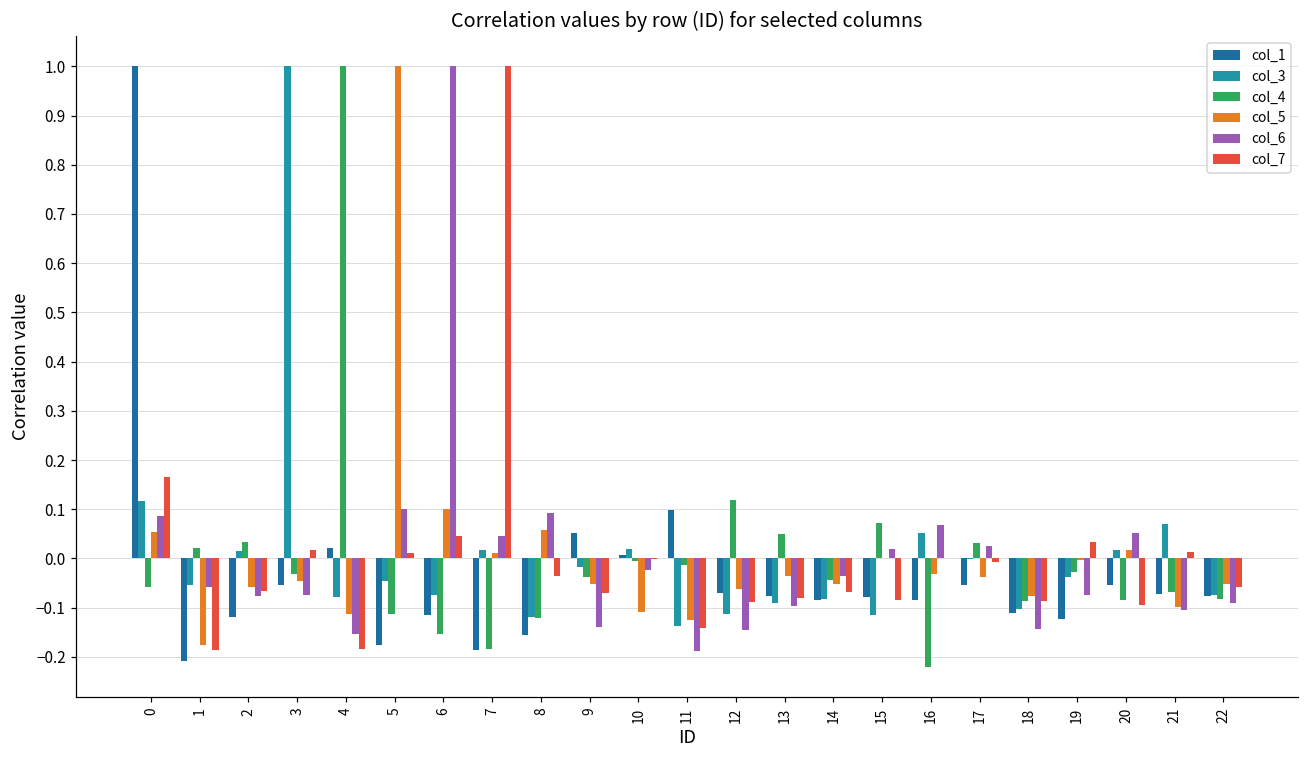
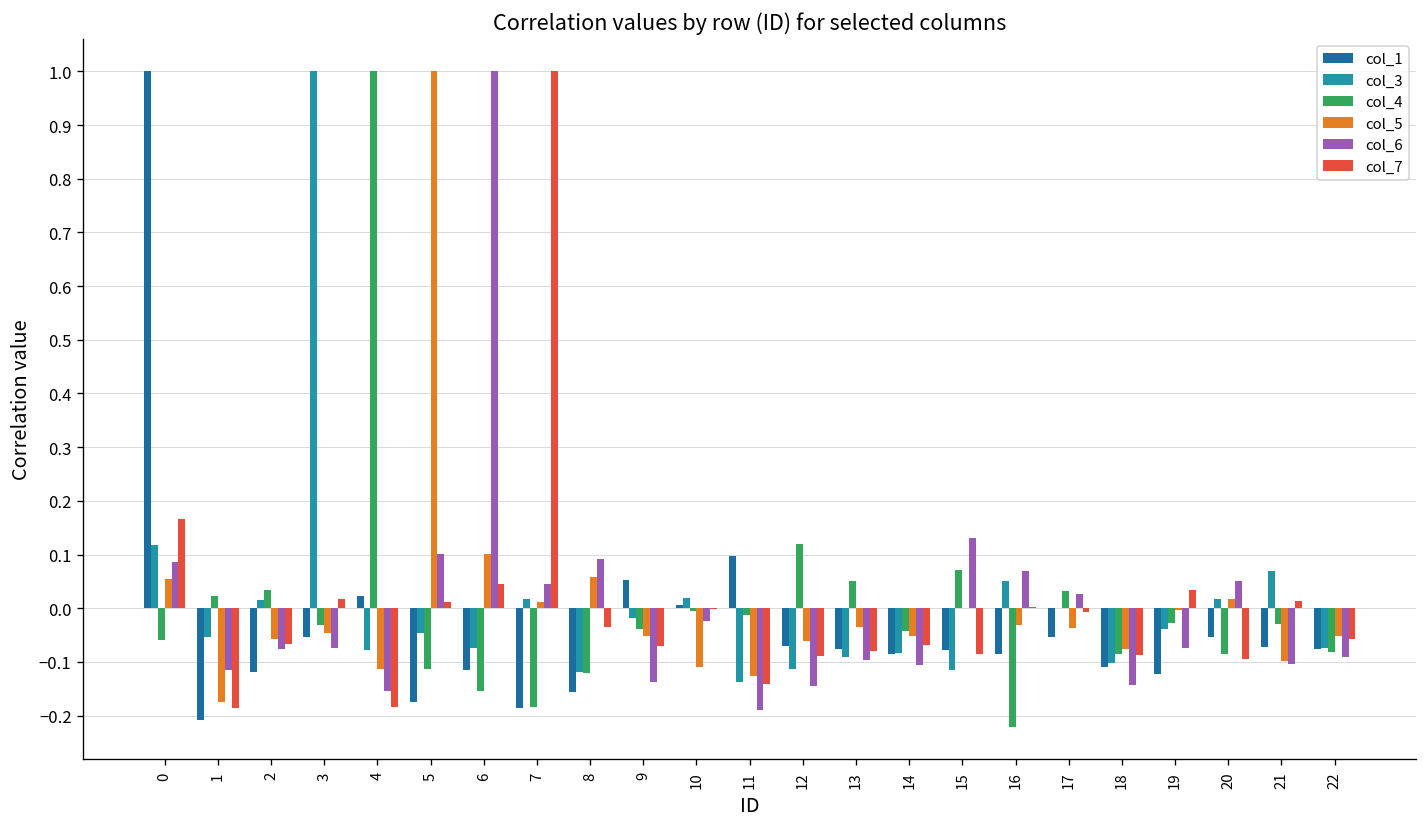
col_6, 1: -0.06 -> -0.12
col_6, 14: -0.04 -> -0.11
col_6, 15: 0.02 -> 0.13
col_4, 21: -0.07 -> -0.03
